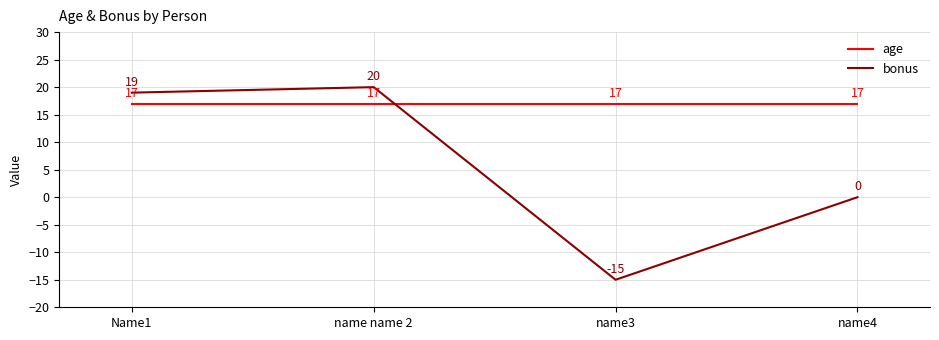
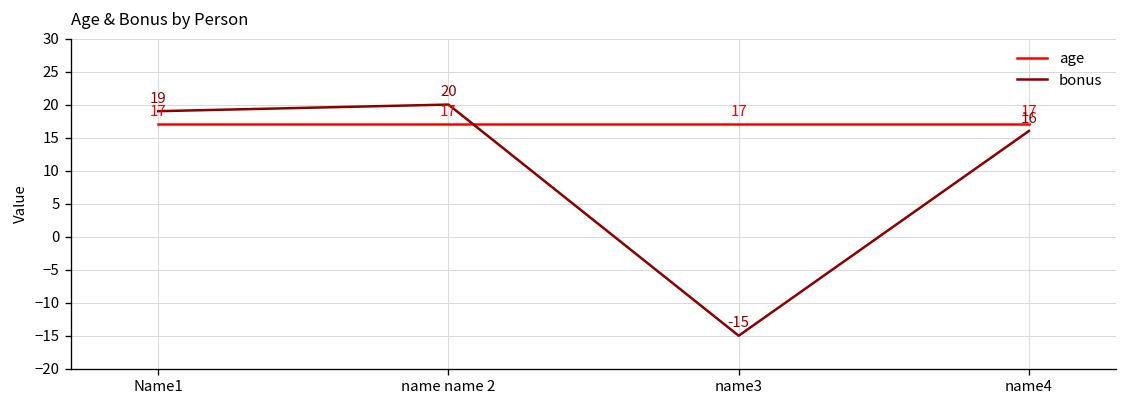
bonus, name4: 0 -> 16
